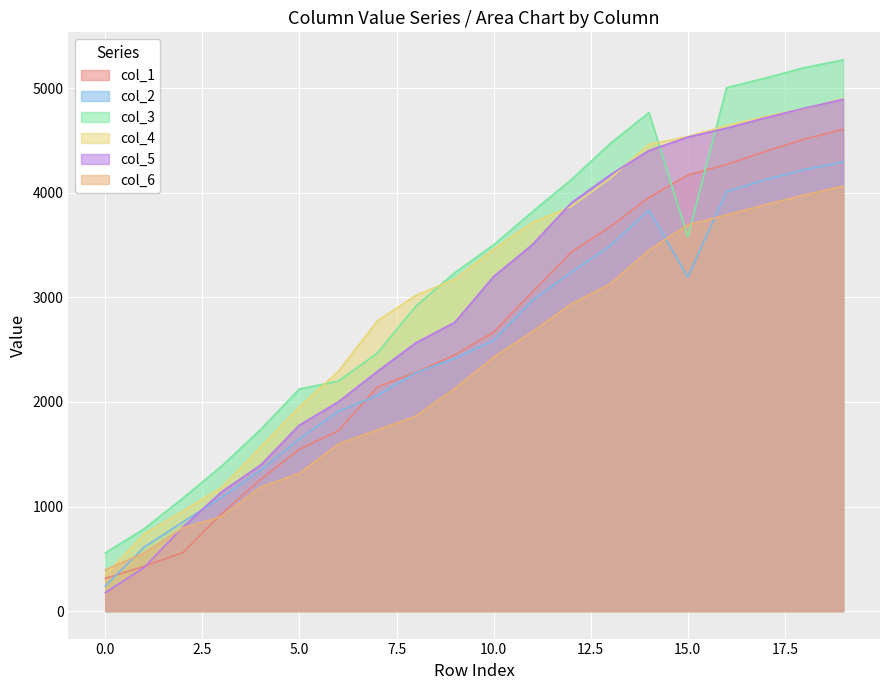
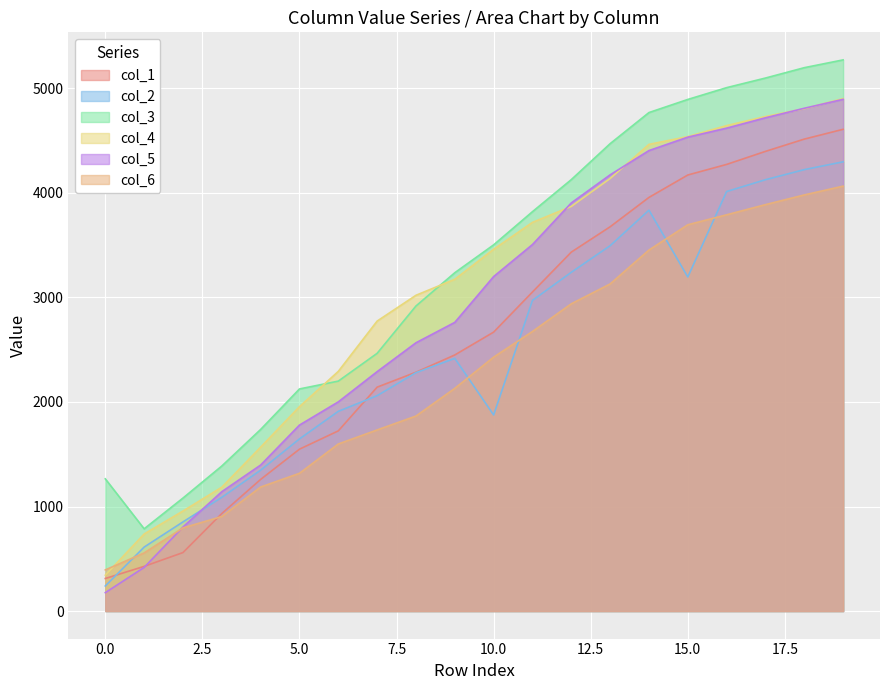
col_3, 0.0: 560 -> 1260
col_2, 10.0: 2590 -> 1880
col_3, 15.0: 3580 -> 4890
